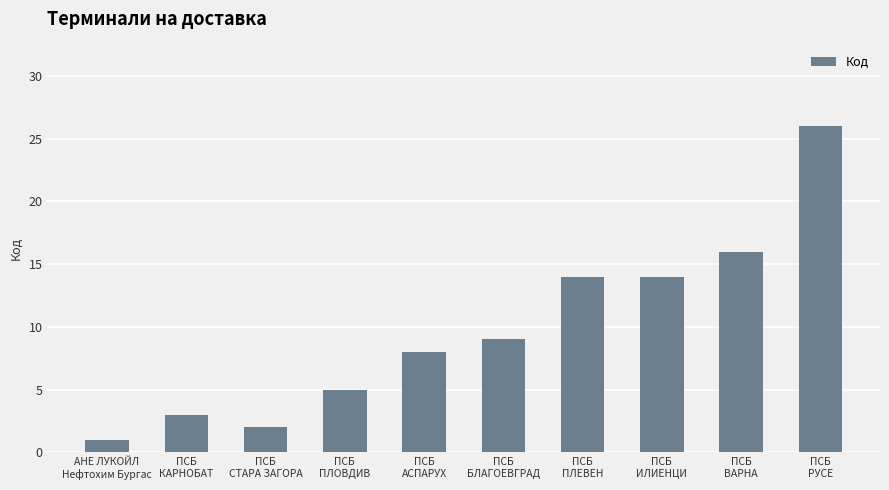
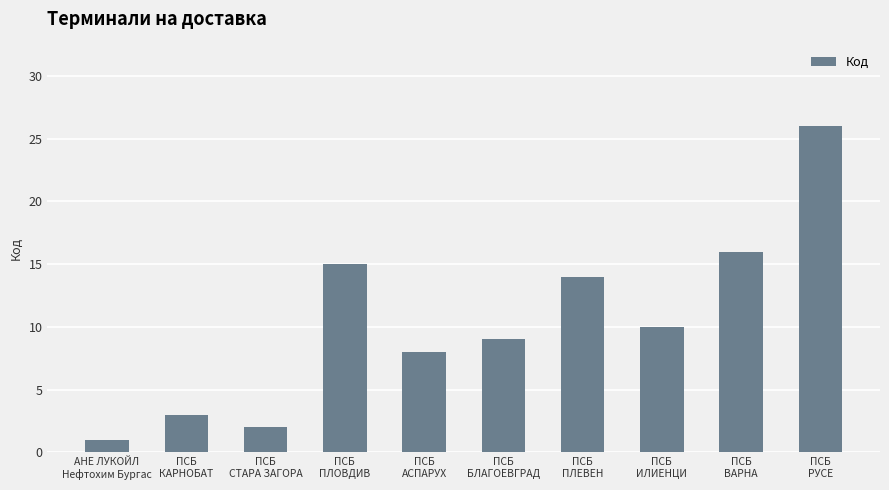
ПСБ ПЛОВДИВ: 5 -> 15
ПСБ ИЛИEНЦИ: 14 -> 10
